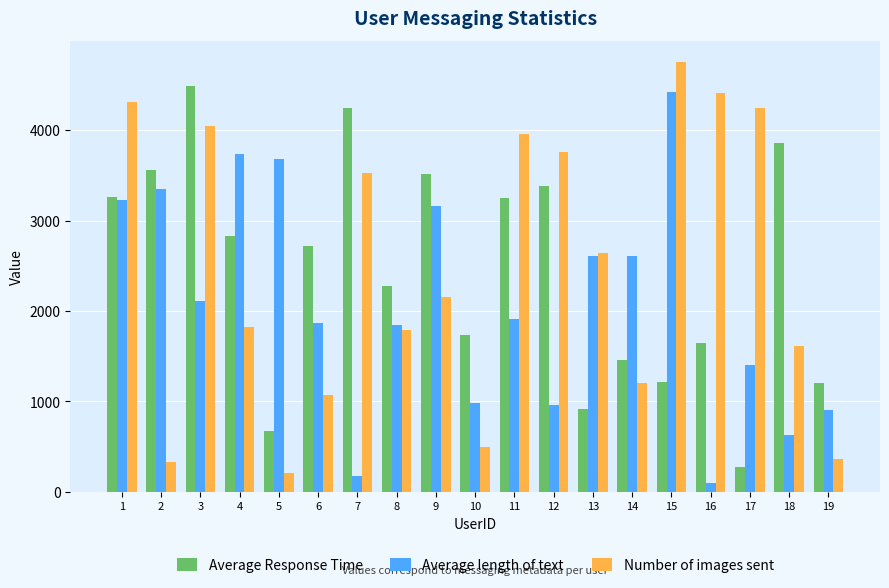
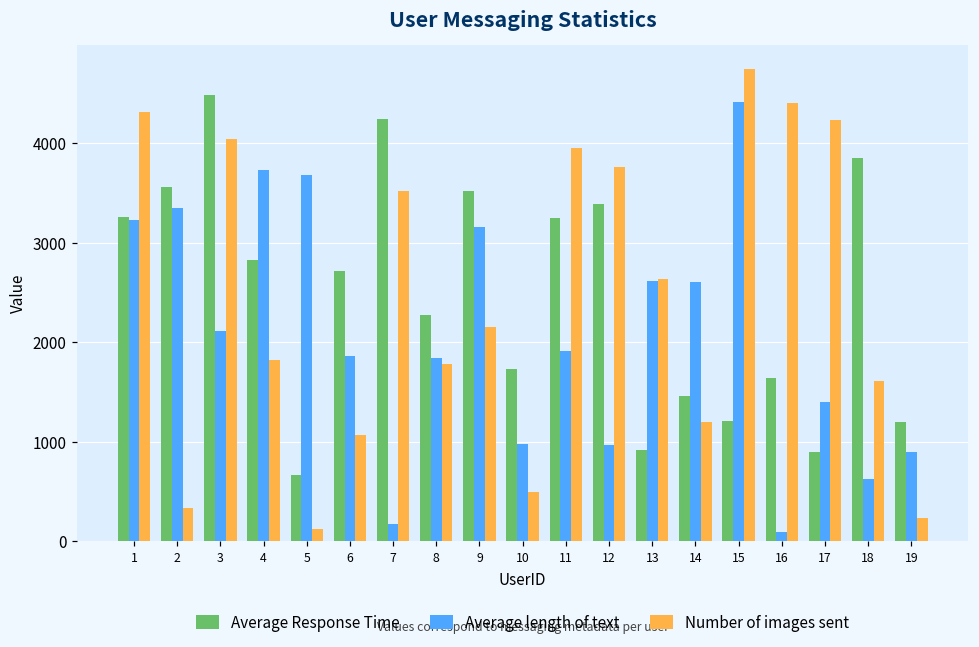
Number of images sent, 5: 200 -> 100
Average Response Time, 17: 300 -> 900
Number of images sent, 19: 400 -> 200
